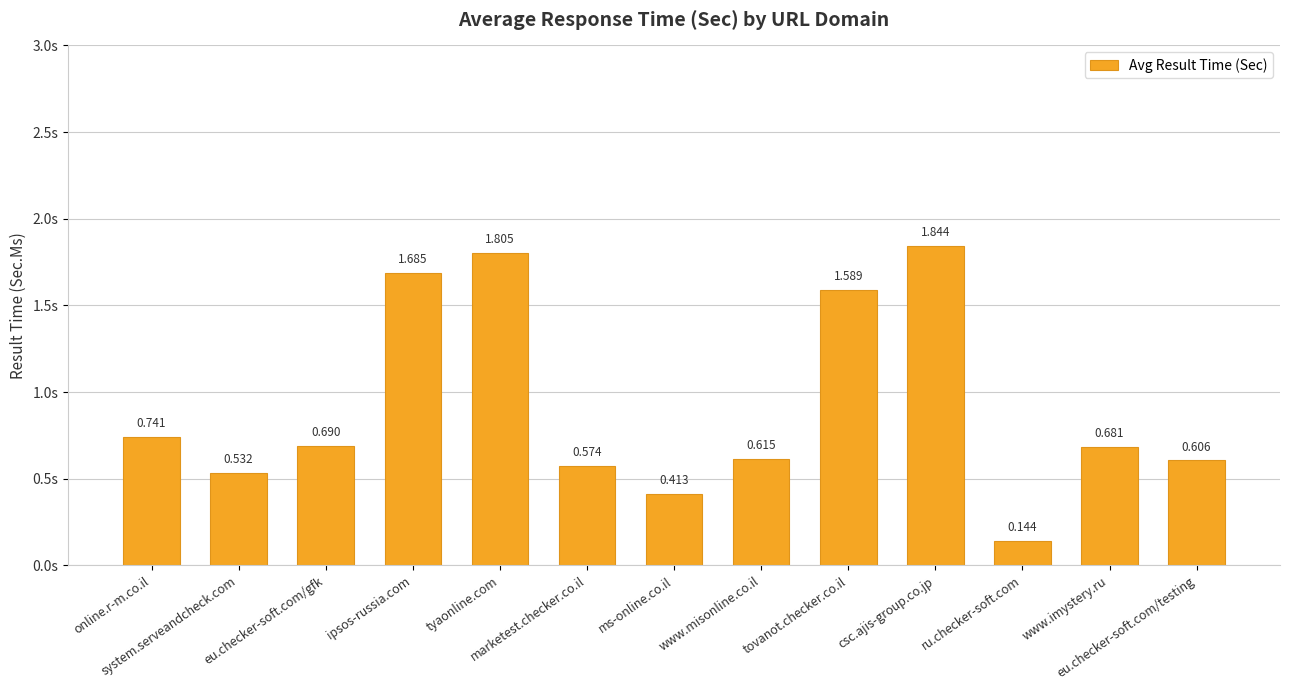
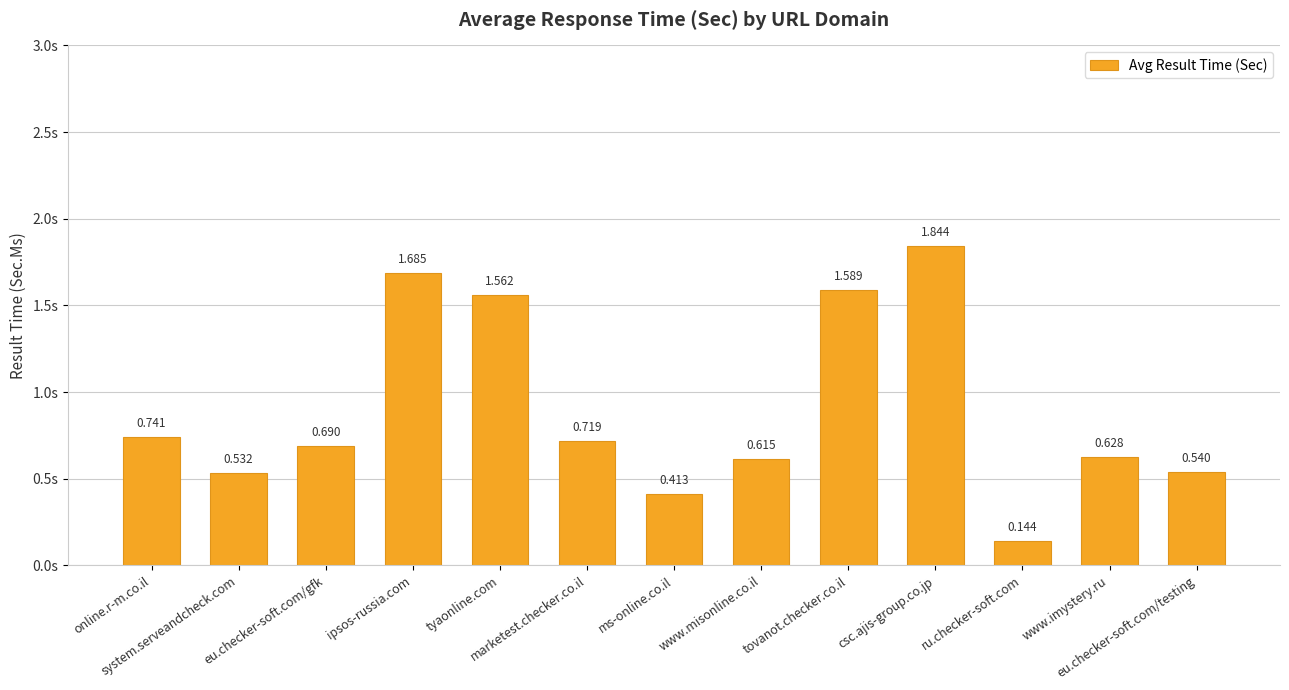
tyaonline.com: 1.805 -> 1.562
marketest.checker.co.il: 0.574 -> 0.719
www.imystery.ru: 0.681 -> 0.628
eu.checker-soft.com/testing: 0.606 -> 0.540
